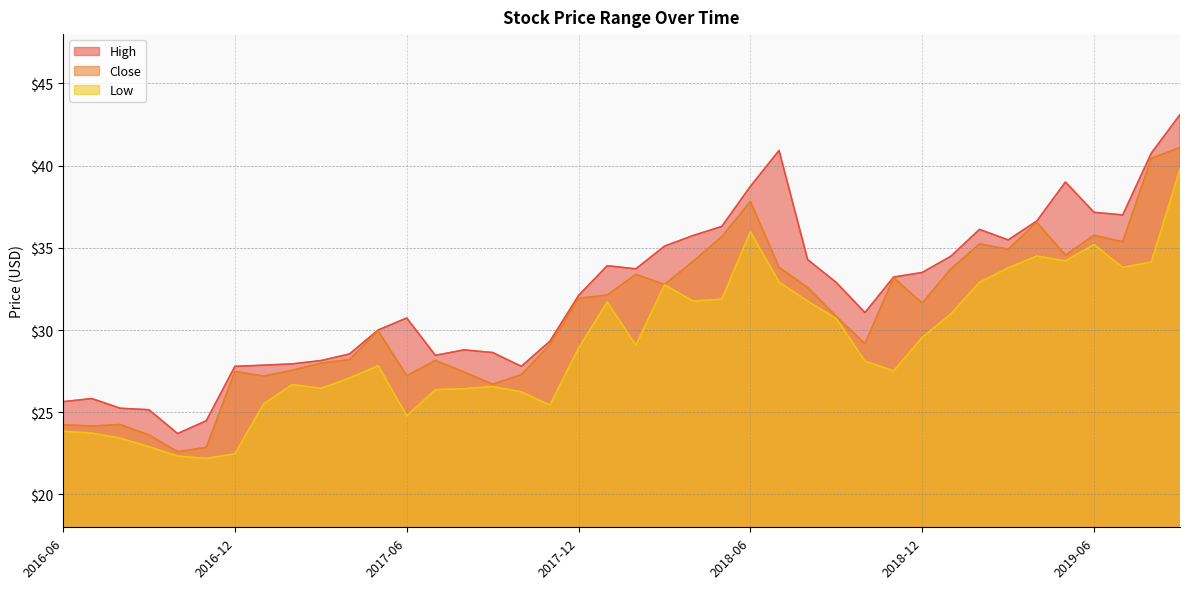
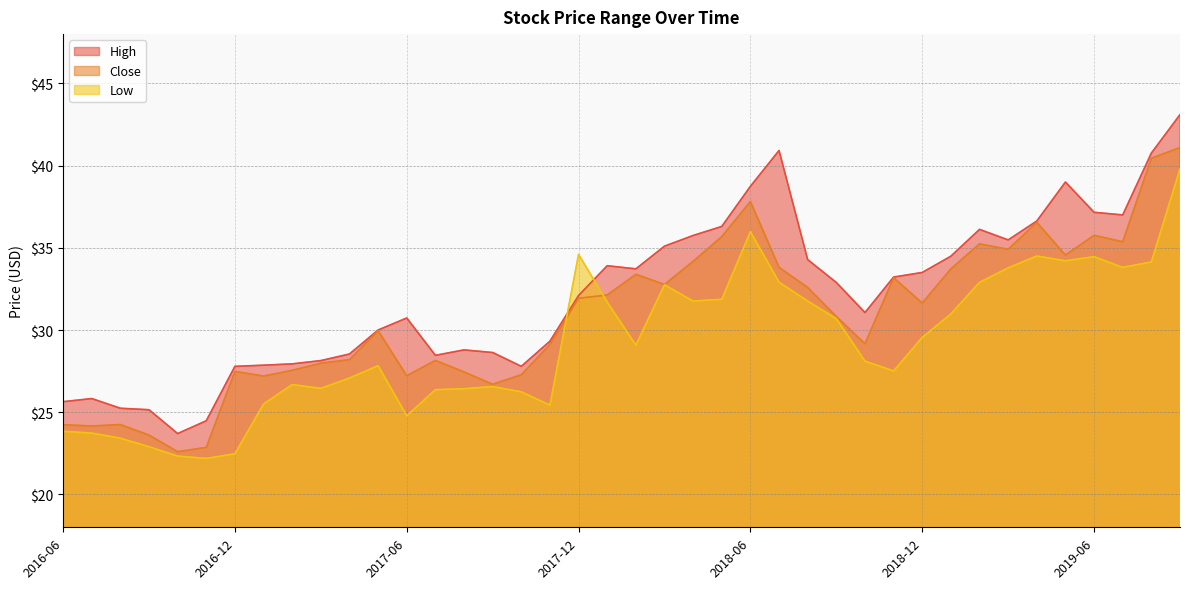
Low, 2017-12: $28.9 -> $34.6
Low, 2019-06: $35.2 -> $34.5
